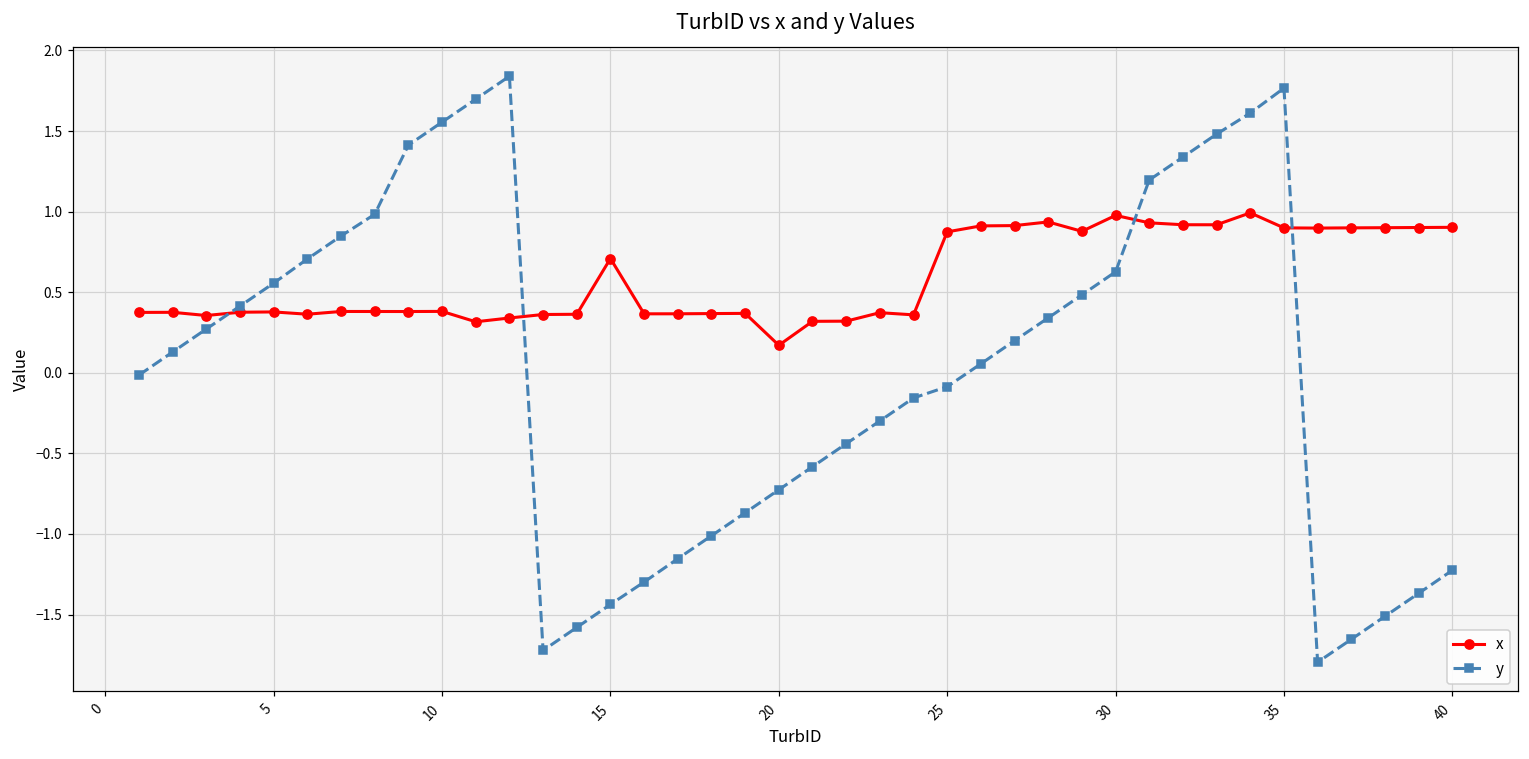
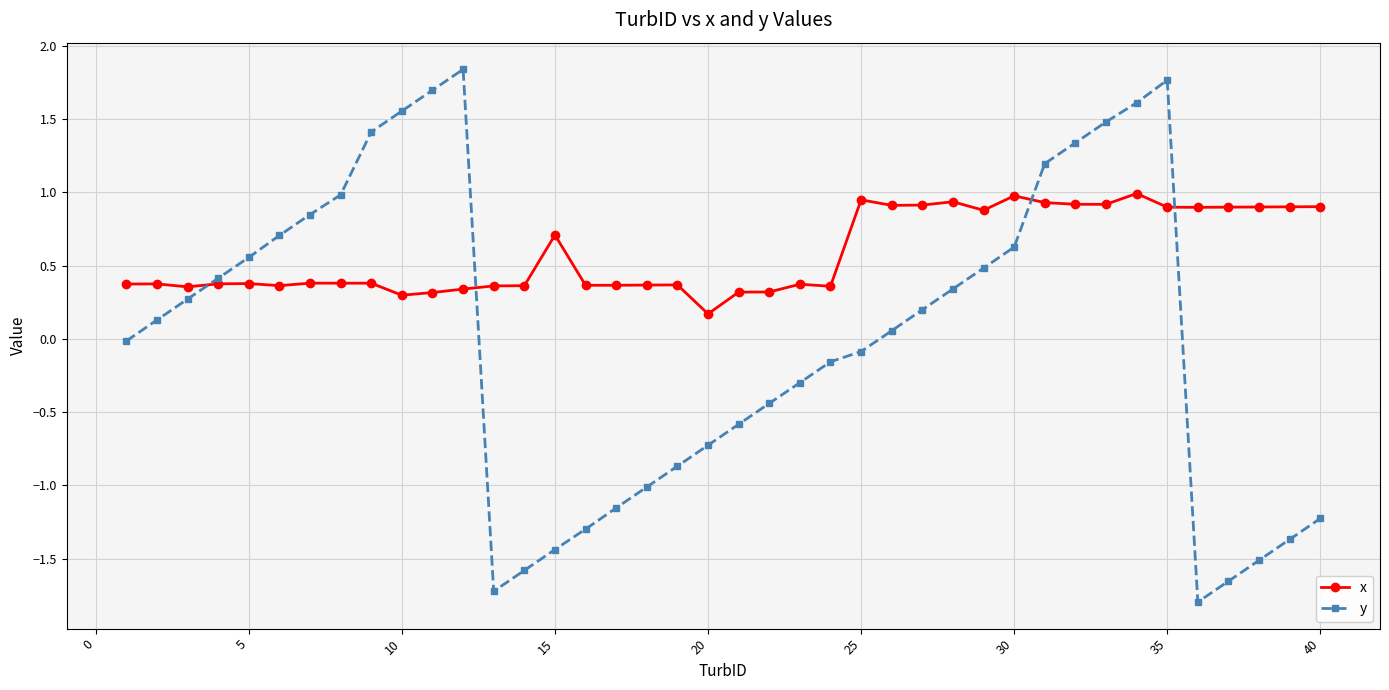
x, 10: 0.38 -> 0.30
x, 25: 0.87 -> 0.95
